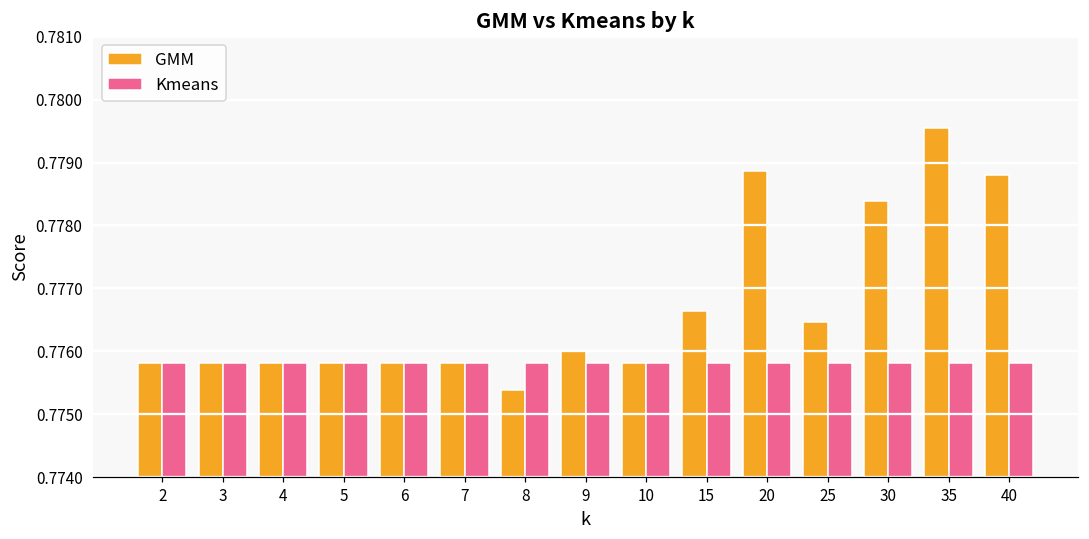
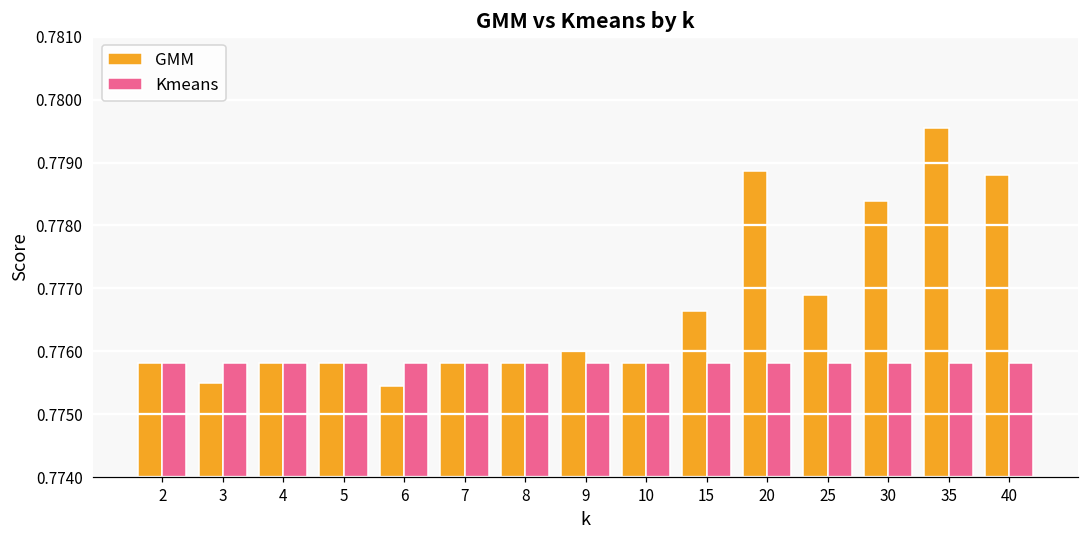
GMM, 3: 0.7758 -> 0.7755
GMM, 6: 0.7758 -> 0.7754
GMM, 8: 0.7754 -> 0.7758
GMM, 25: 0.7765 -> 0.7769
